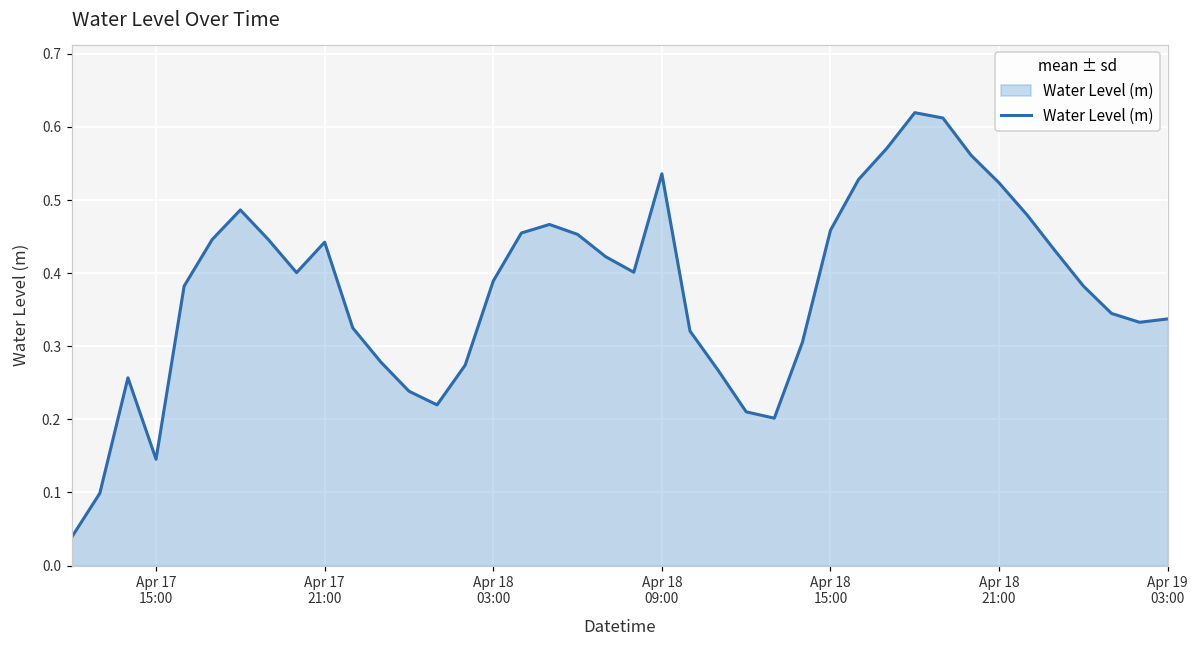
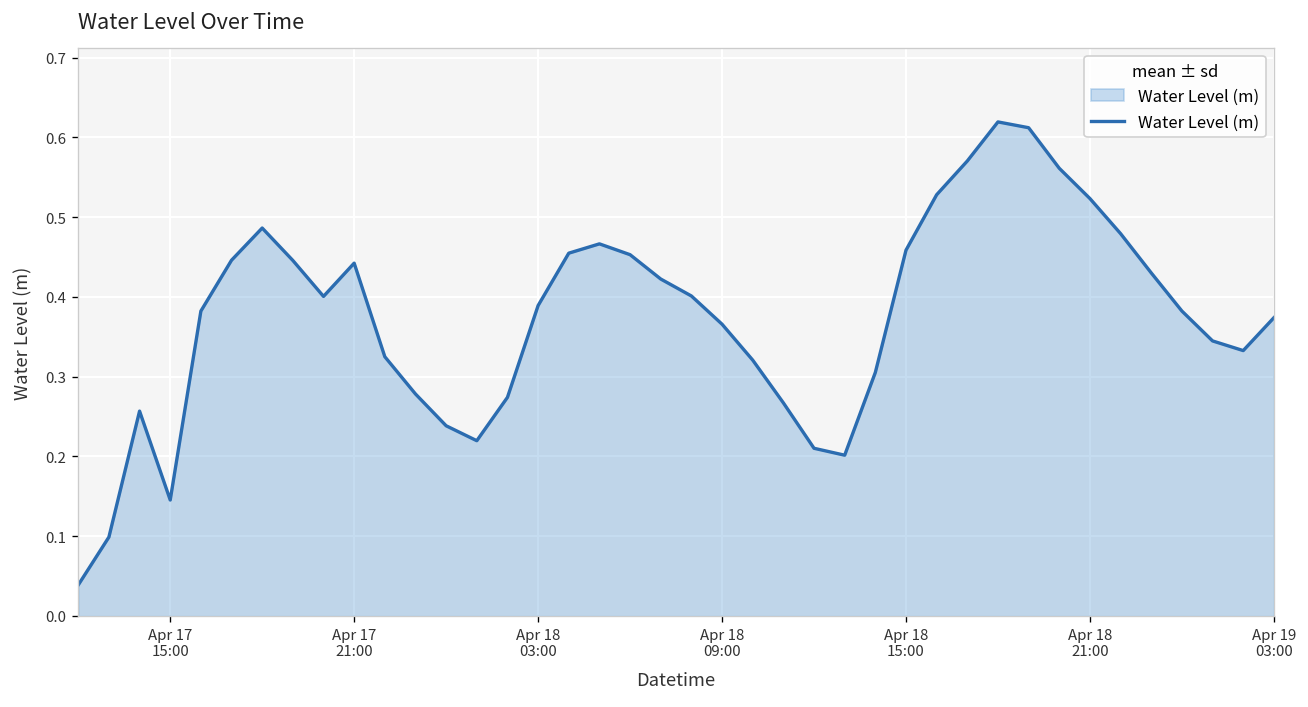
Apr 18 09:00: 0.54 -> 0.37
Apr 19 03:00: 0.34 -> 0.37
